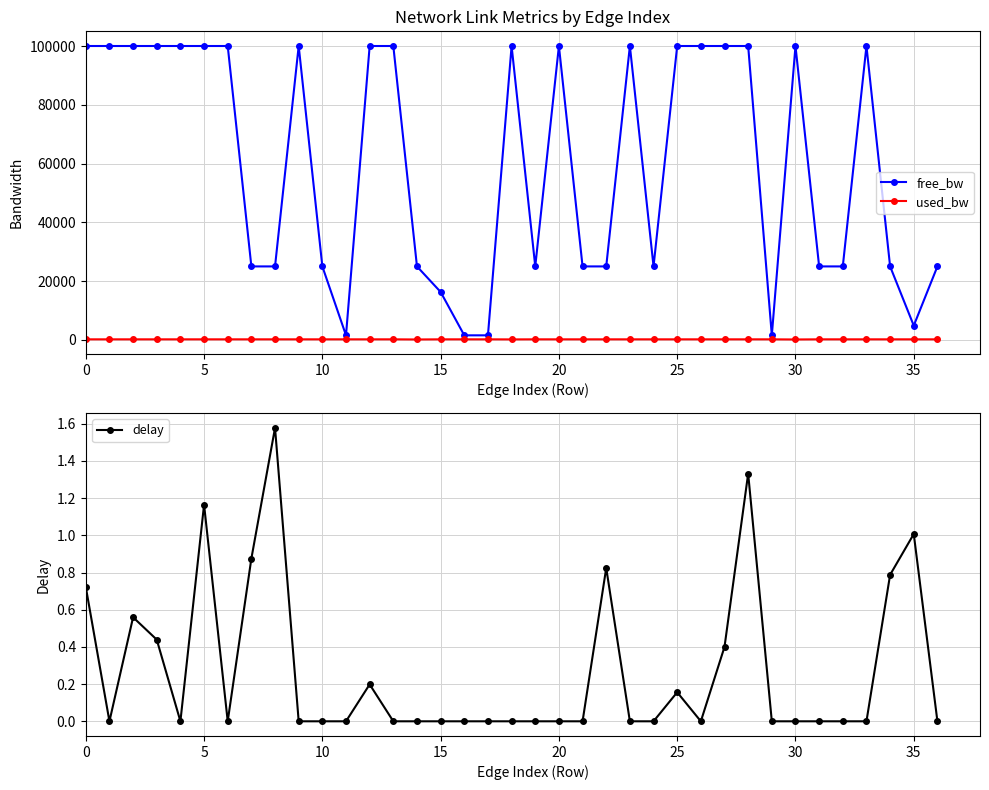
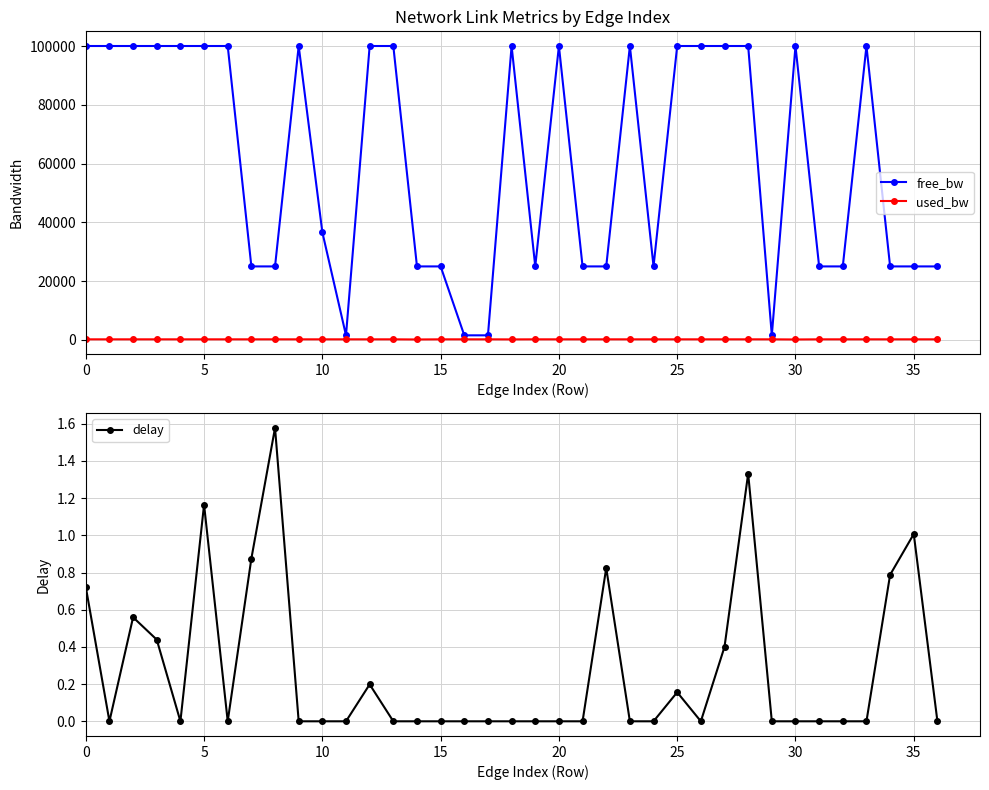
Network Link Metrics by Edge Index, free_bw, 10: 25000 -> 37000
Network Link Metrics by Edge Index, free_bw, 15: 16000 -> 25000
Network Link Metrics by Edge Index, free_bw, 35: 5000 -> 25000
